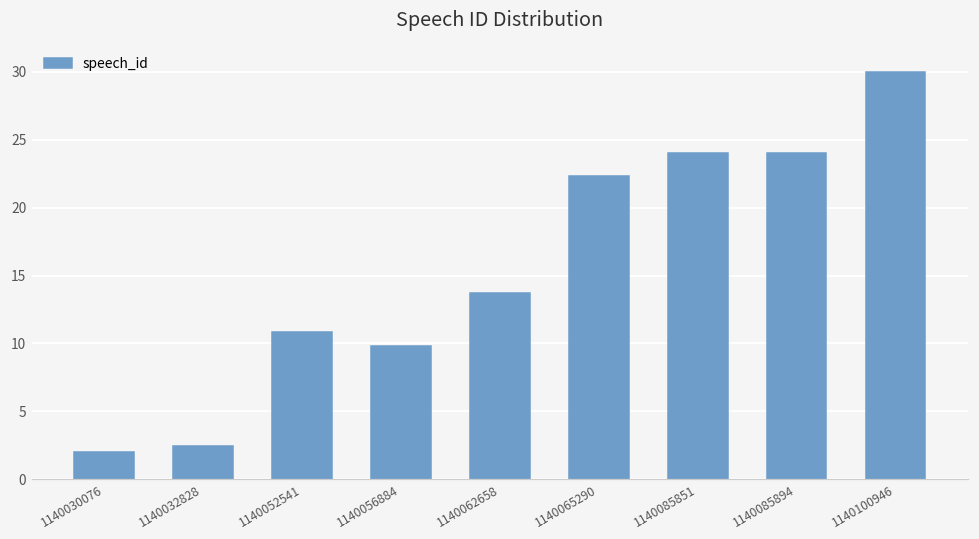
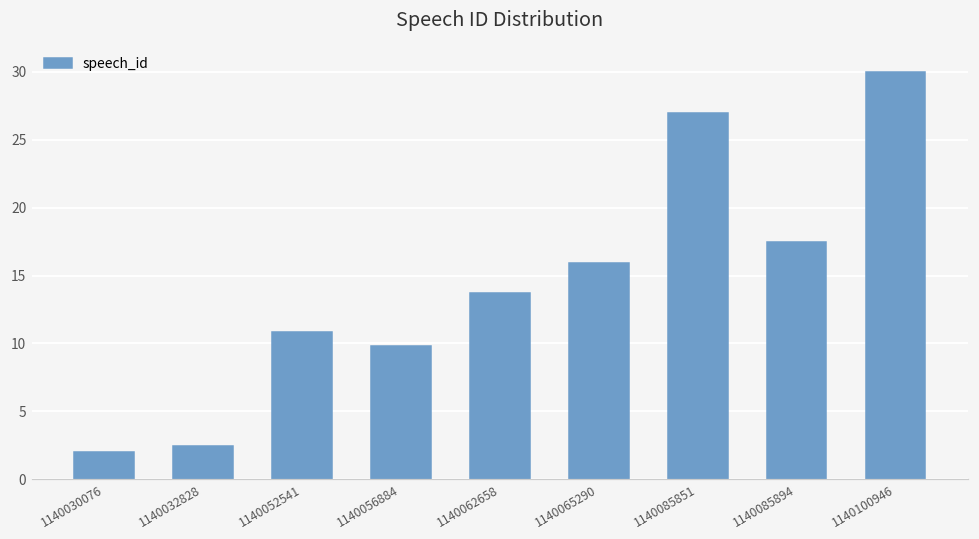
1140065290: 22.3 -> 15.9
1140085851: 24.0 -> 27.0
1140085894: 24.1 -> 17.4
